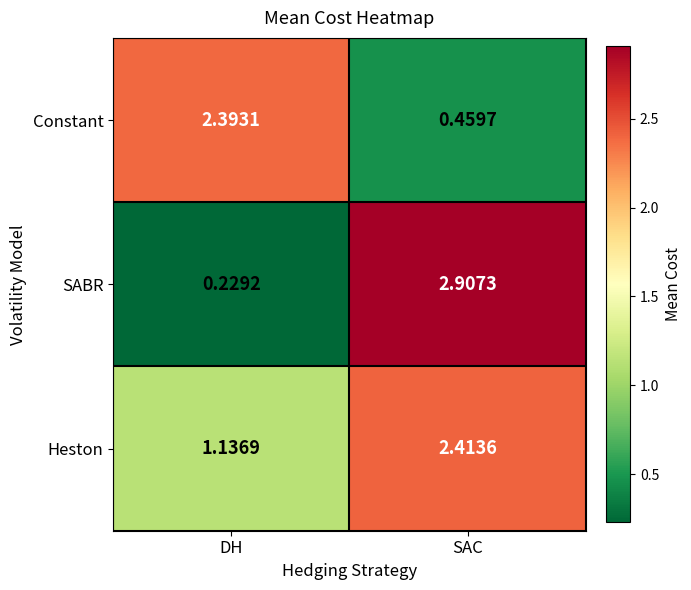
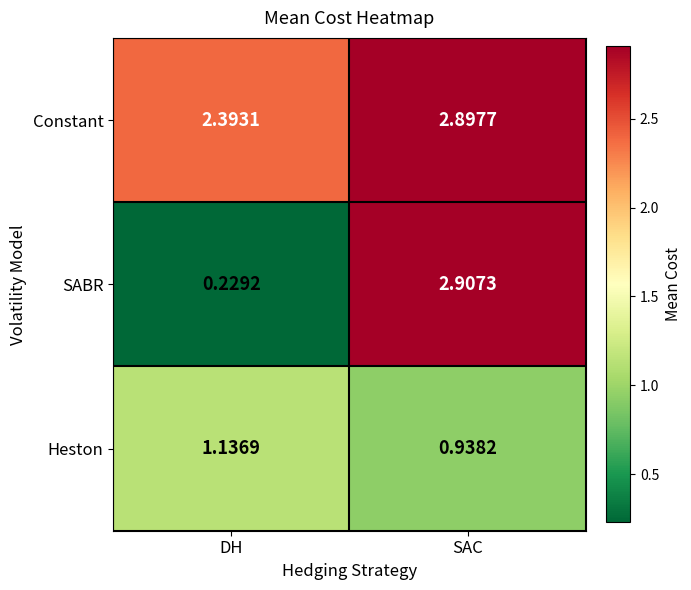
Constant, SAC: 0.4597 -> 2.8977
Heston, SAC: 2.4136 -> 0.9382
